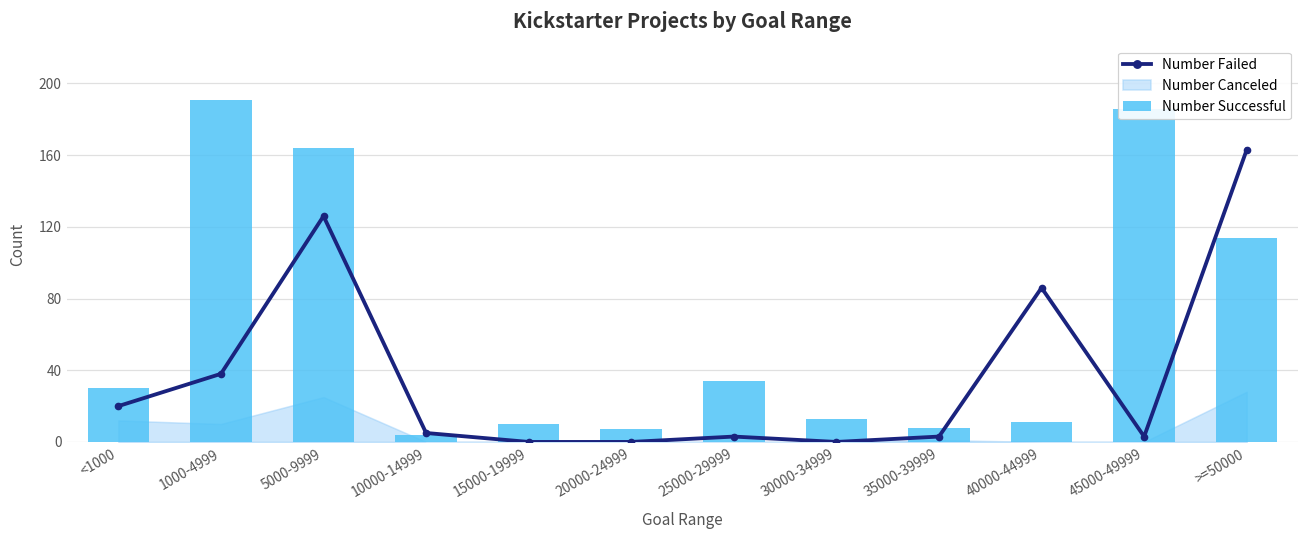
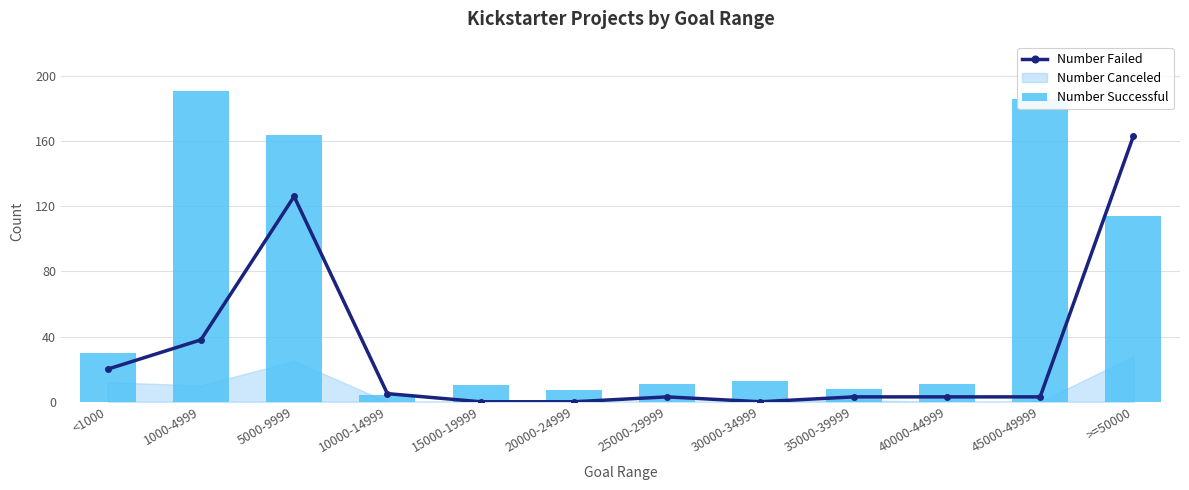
Number Successful, 25000-29999: 34 -> 11
Number Failed, 40000-44999: 86 -> 3
